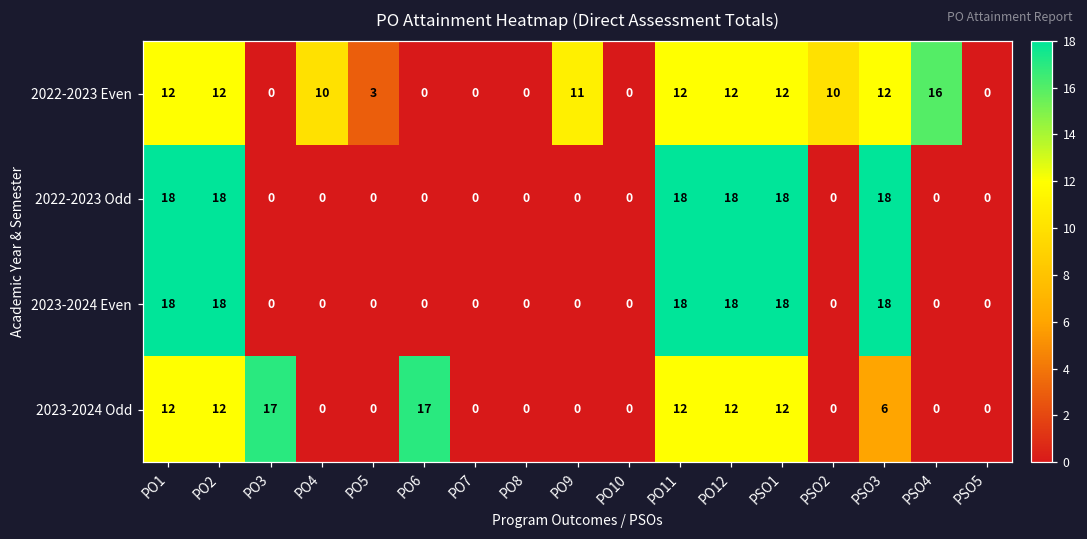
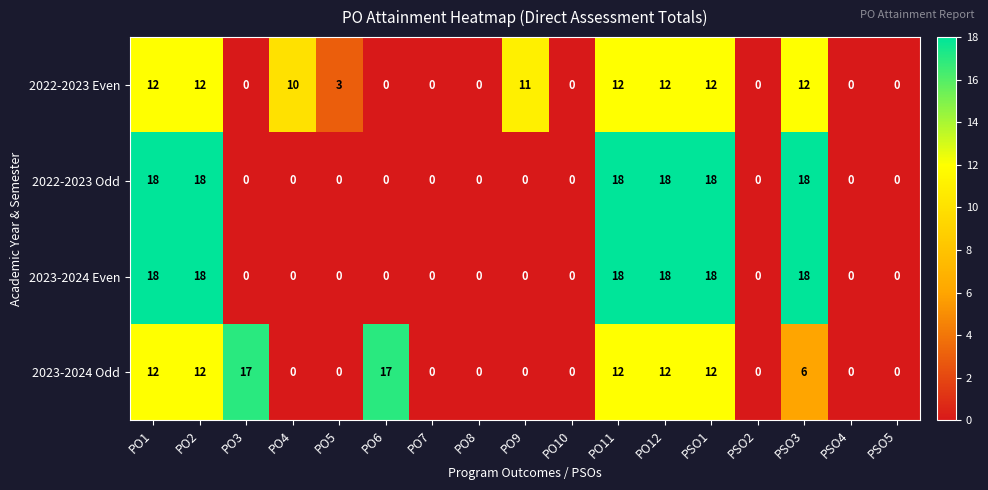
2022-2023 Even, PSO2: 10 -> 0
2022-2023 Even, PSO4: 16 -> 0
